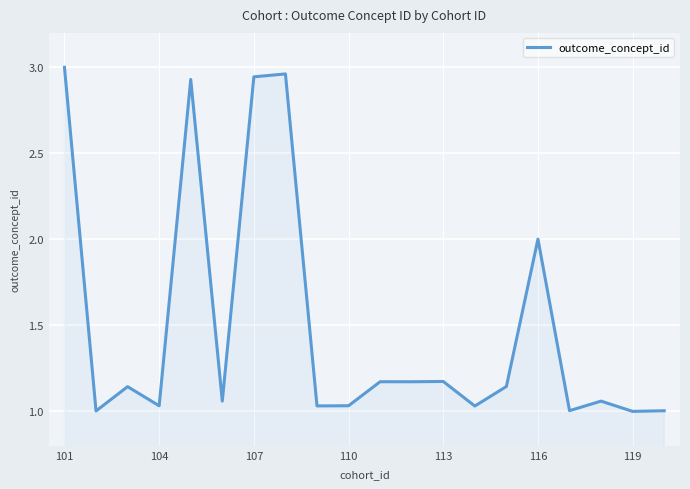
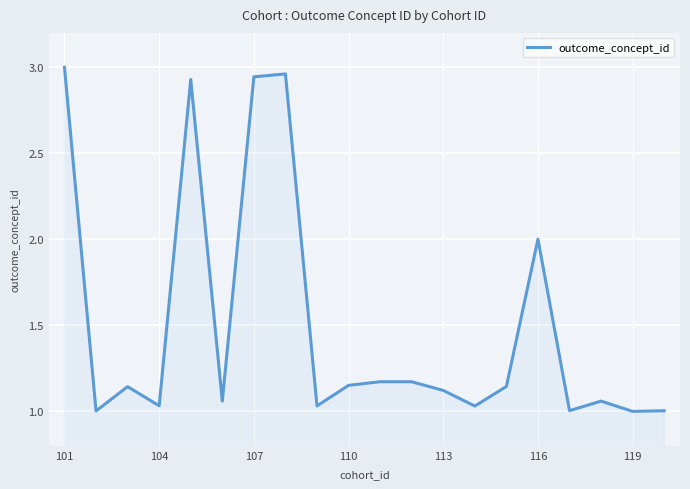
110: 1.03 -> 1.15
113: 1.17 -> 1.12
